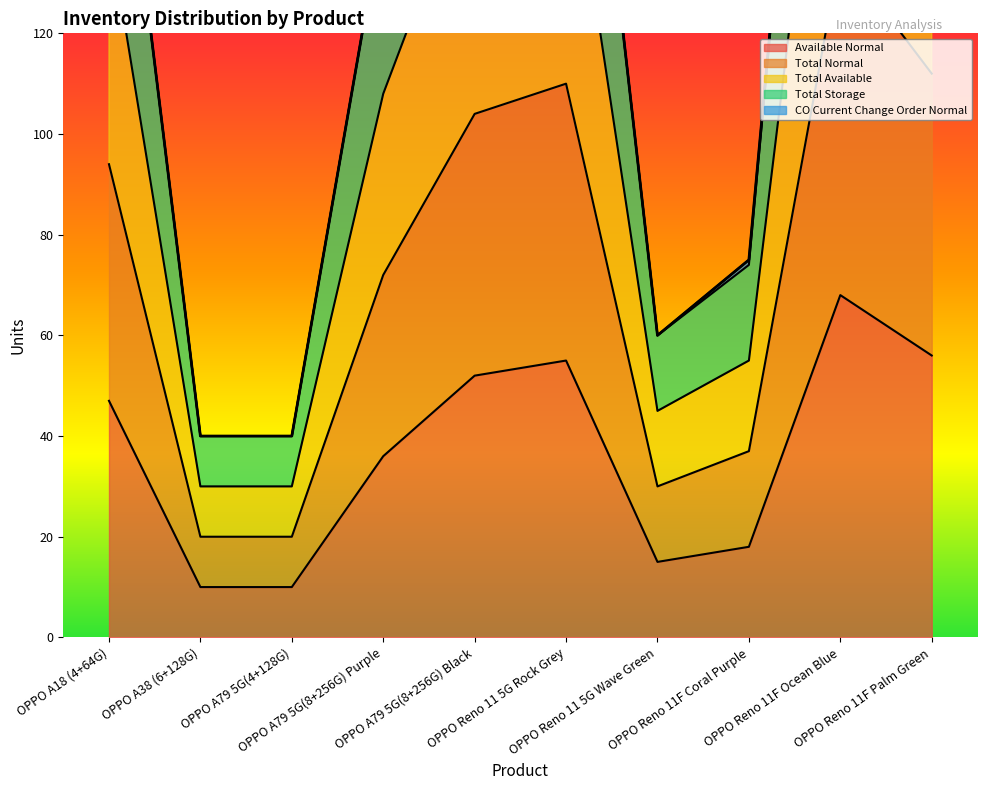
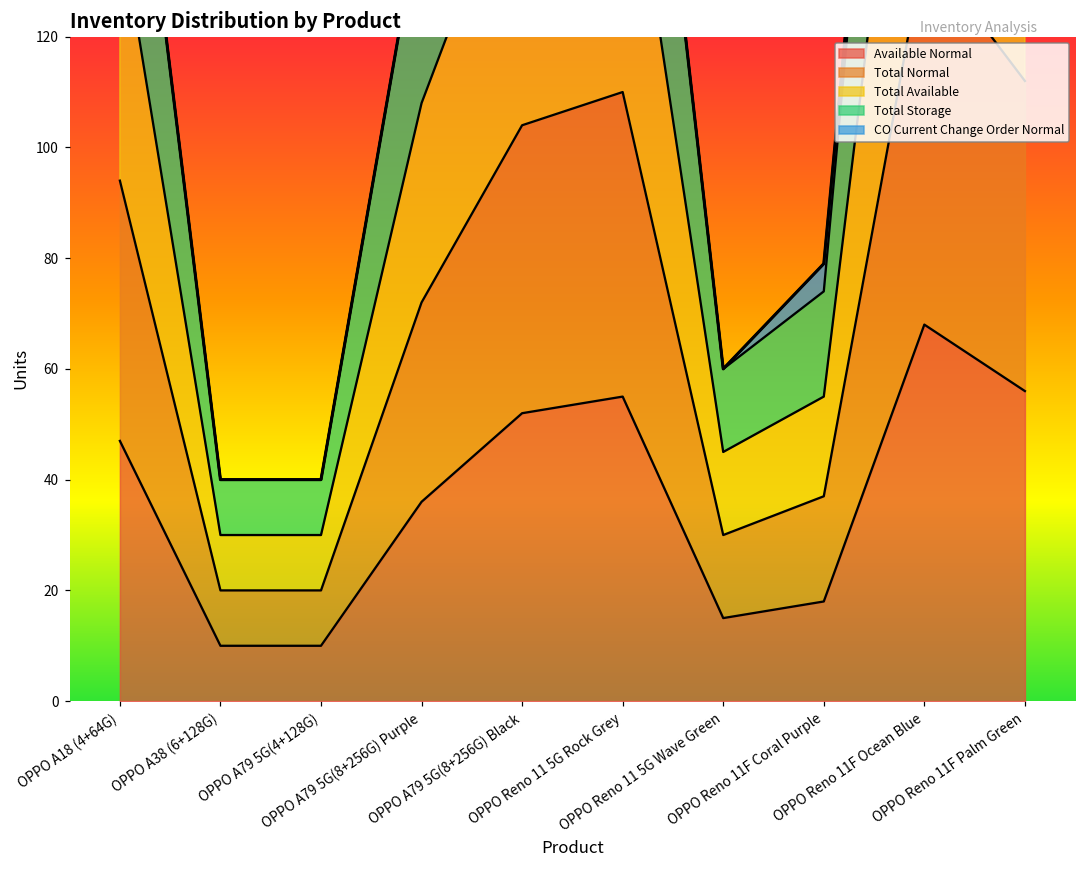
CO Current Change Order Normal, OPPO Reno 11F Coral Purple: 1 -> 5
